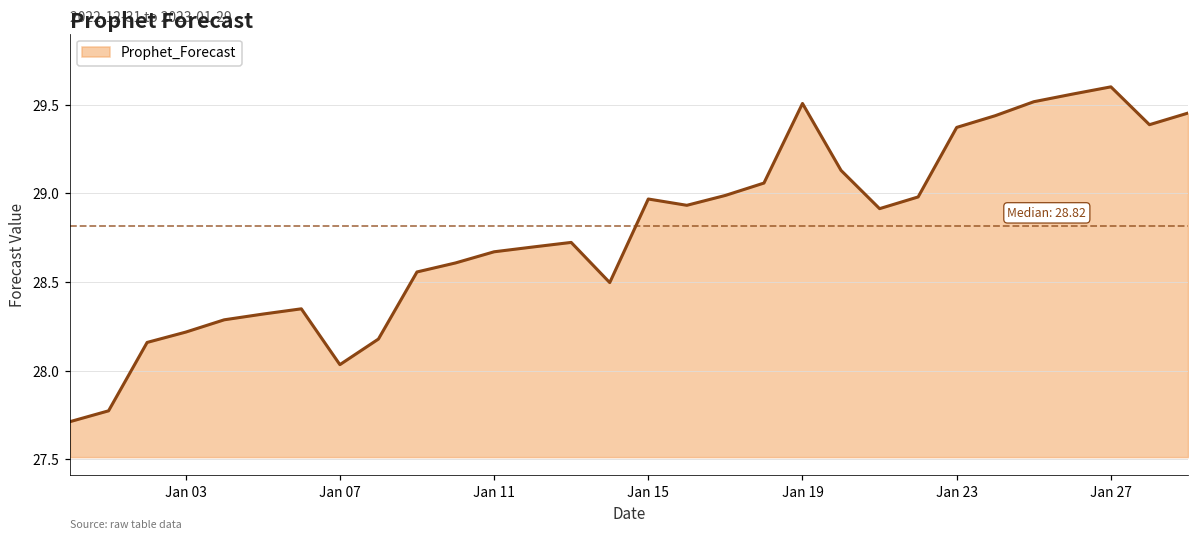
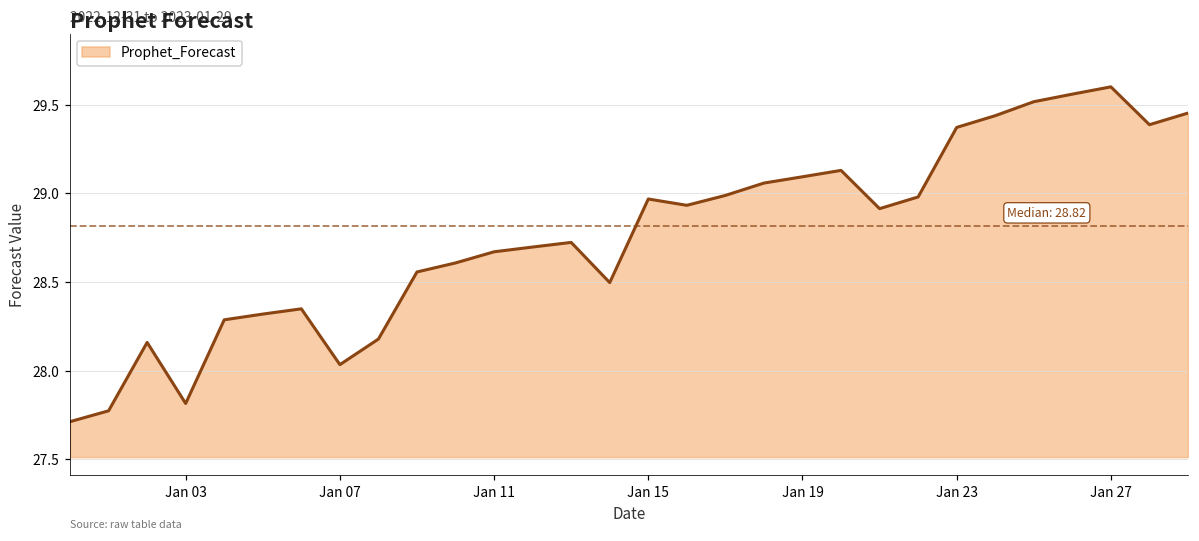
Jan 03: 28.22 -> 27.81
Jan 19: 29.51 -> 29.09
